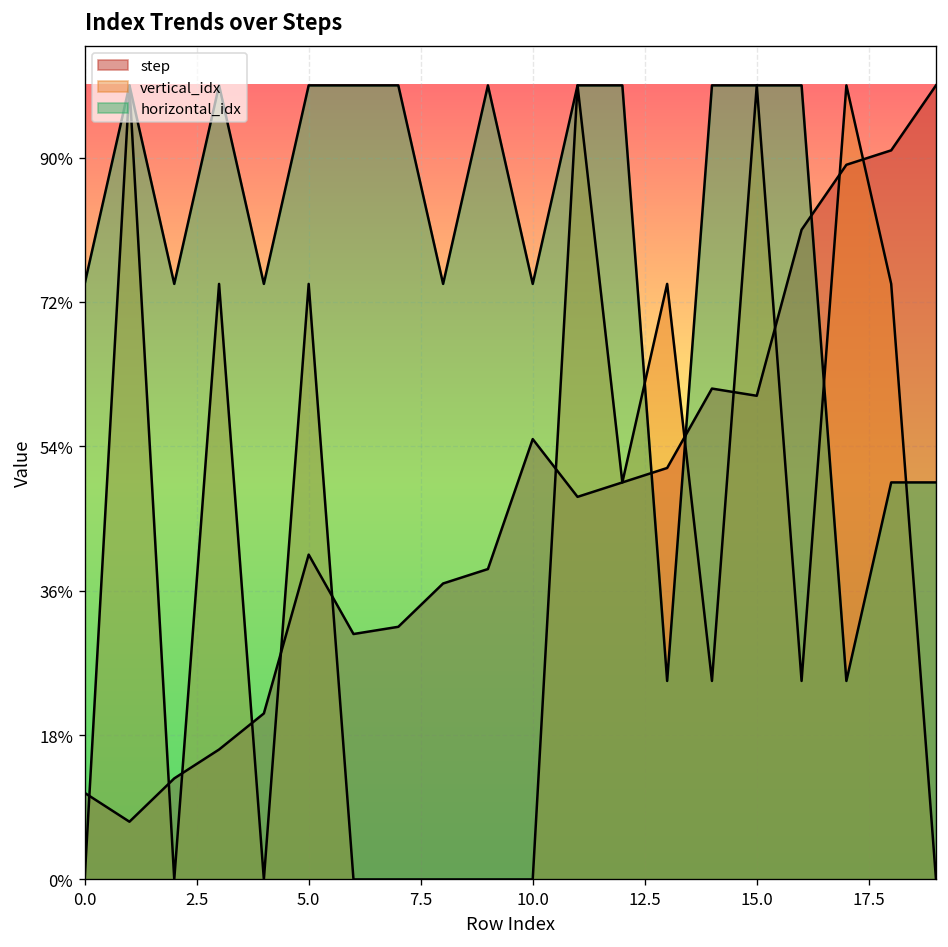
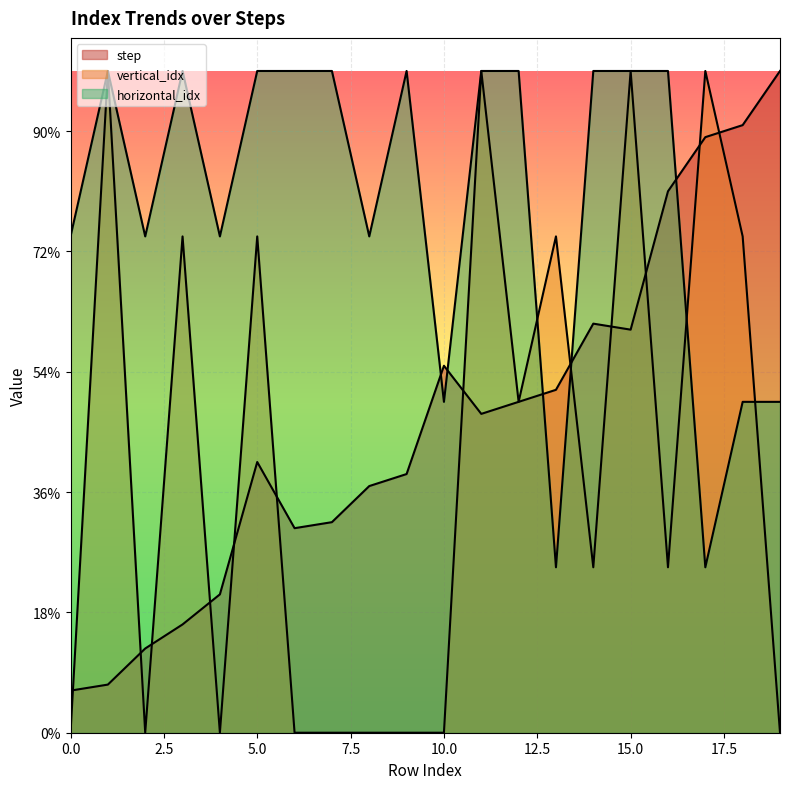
step, 0.0: 11% -> 6%
horizontal_idx, 10.0: 74% -> 50%
